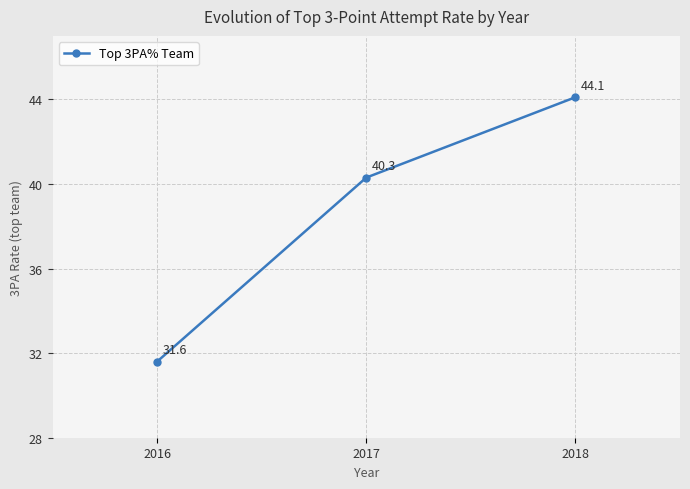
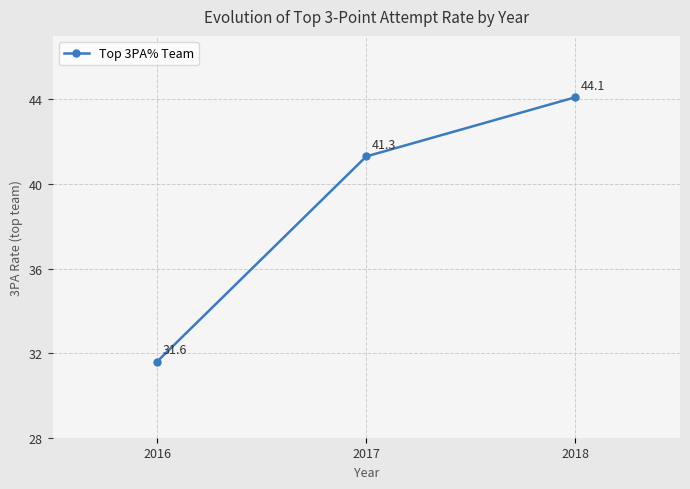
2017: 40.3 -> 41.3
